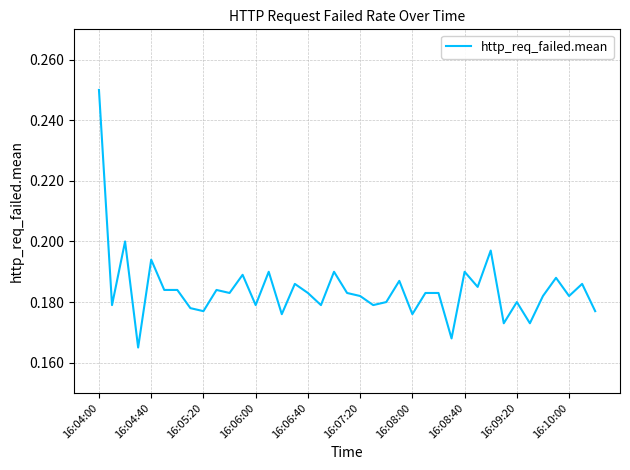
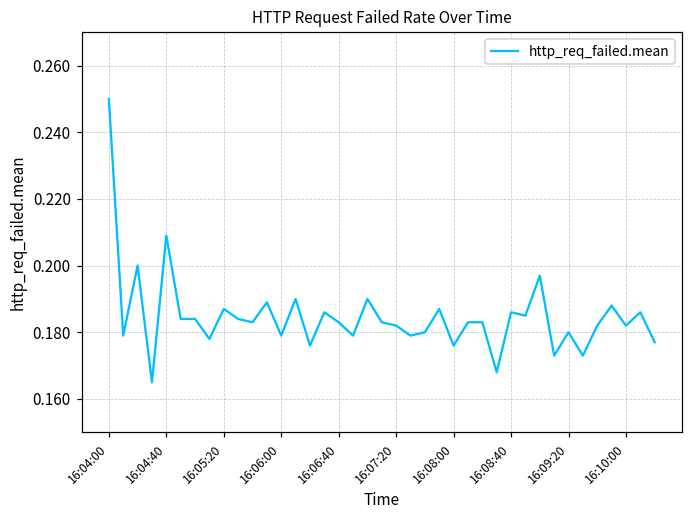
16:04:40: 0.194 -> 0.209
16:05:20: 0.177 -> 0.187
16:08:40: 0.190 -> 0.186
